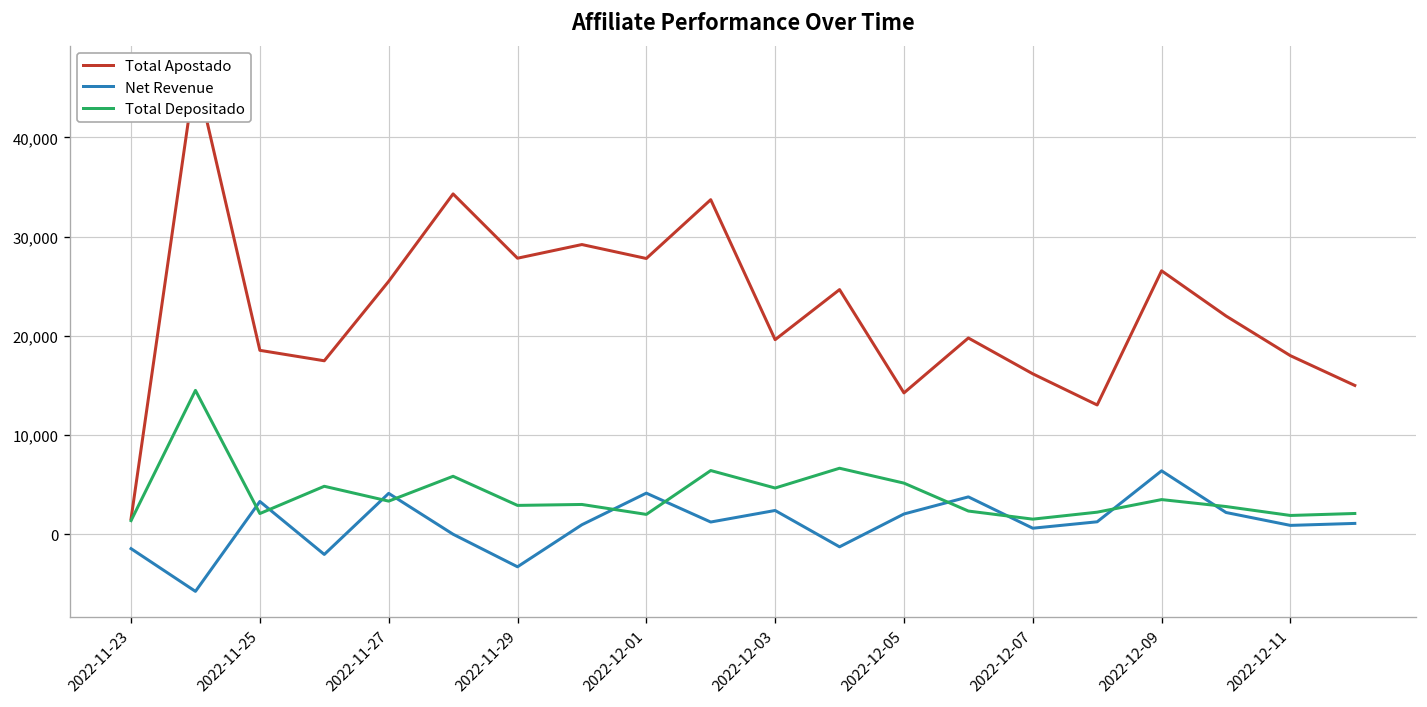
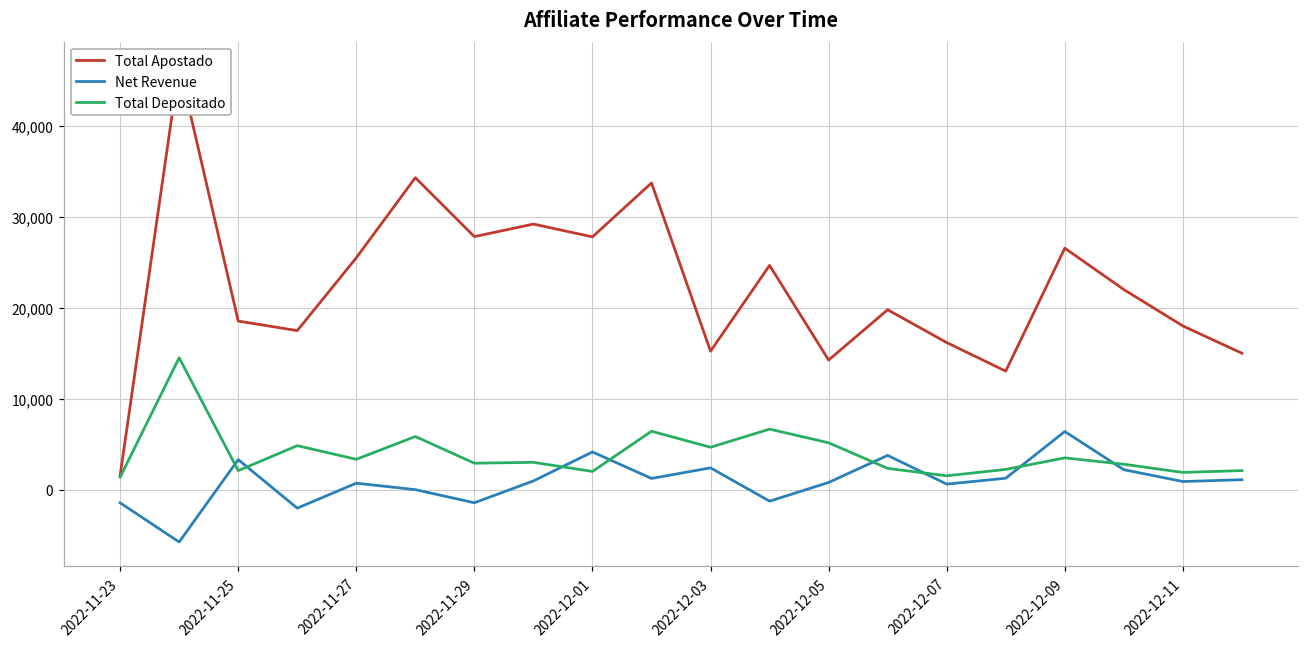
Net Revenue, 2022-11-27: 4,000 -> 1,000
Net Revenue, 2022-11-29: -3,000 -> -1,000
Total Apostado, 2022-12-03: 20,000 -> 15,000
Net Revenue, 2022-12-05: 2,000 -> 1,000
